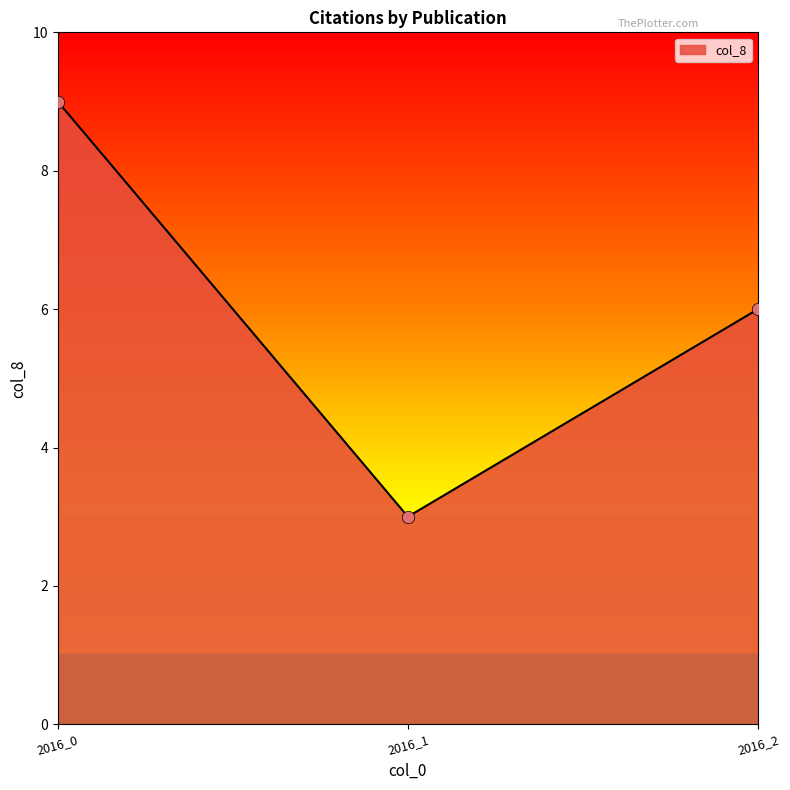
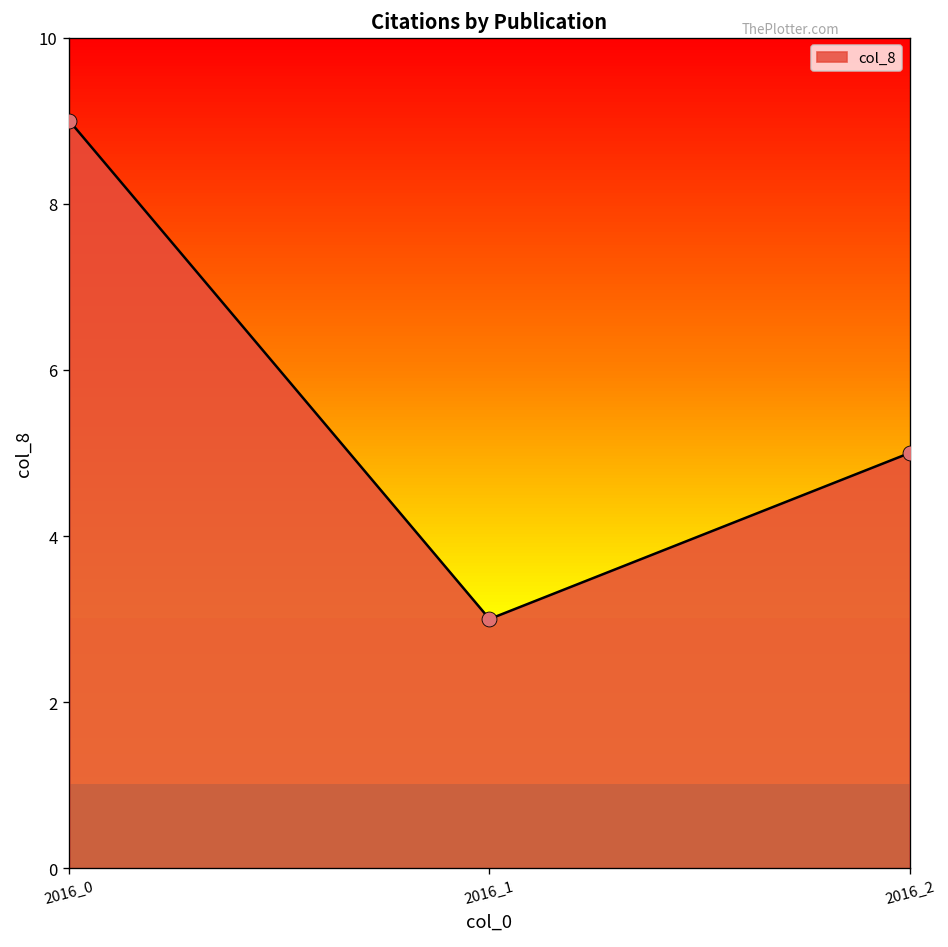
2016_2: 6 -> 5
